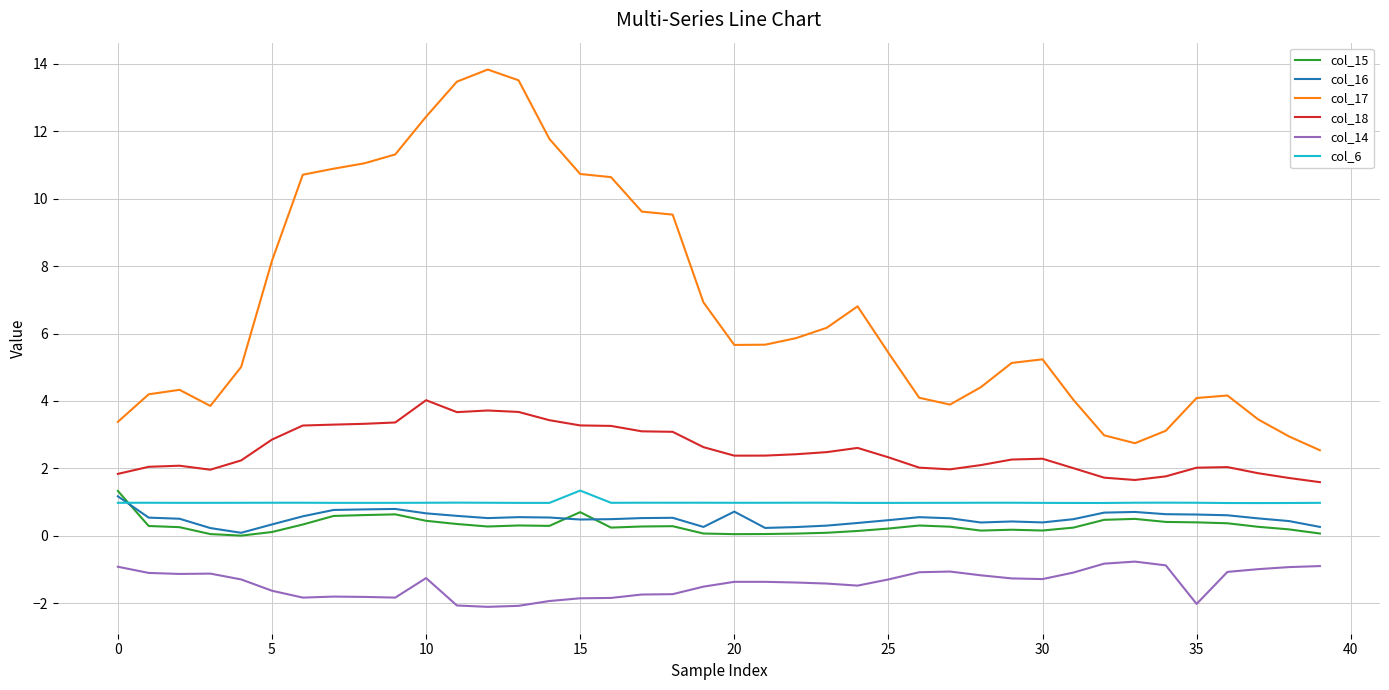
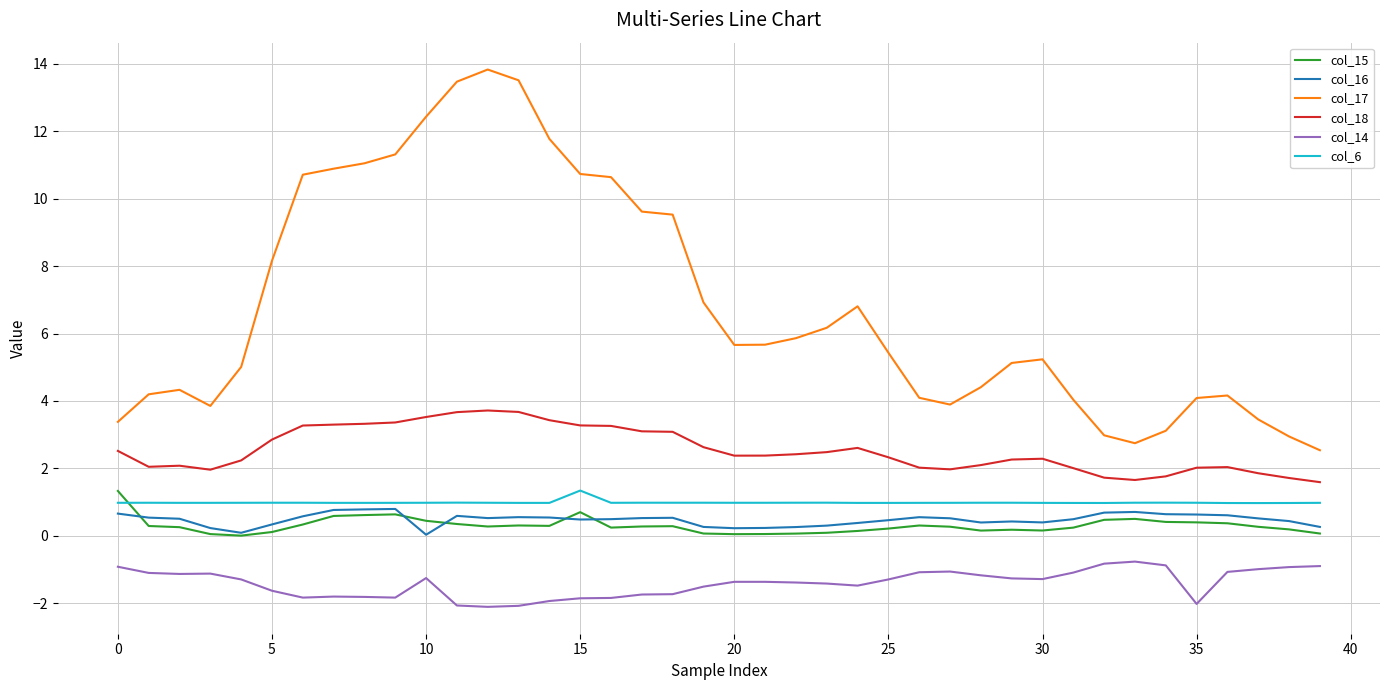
col_16, 0: 1.2 -> 0.7
col_18, 0: 1.8 -> 2.5
col_16, 10: 0.7 -> 0.0
col_18, 10: 4.0 -> 3.5
col_16, 20: 0.7 -> 0.2
